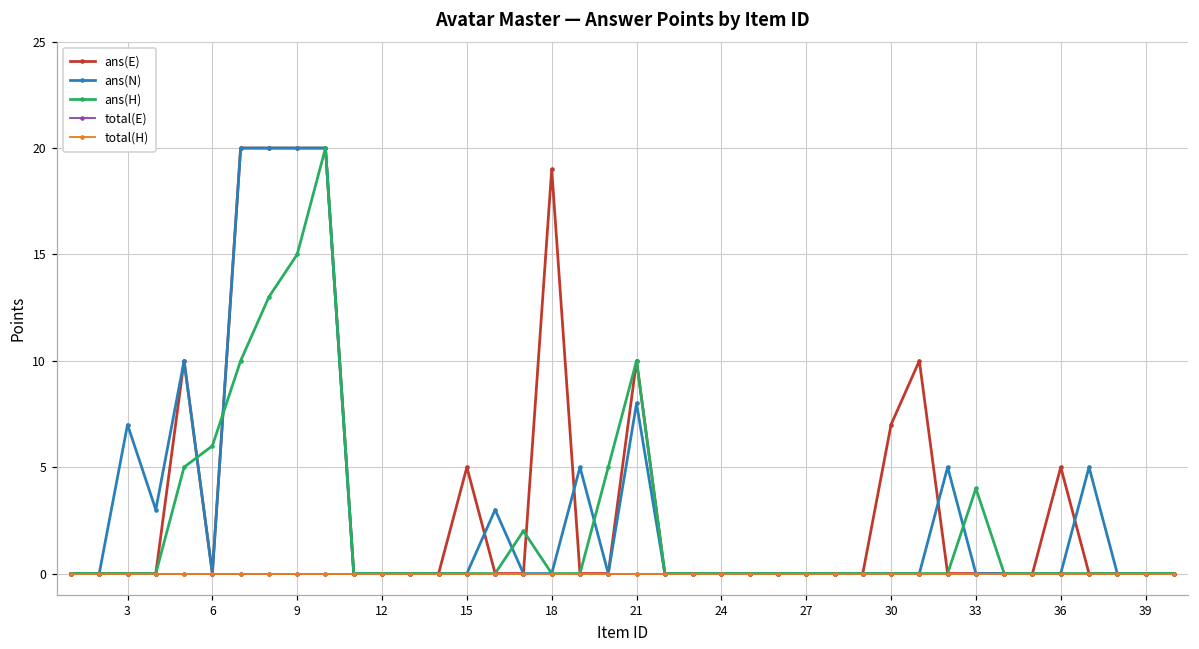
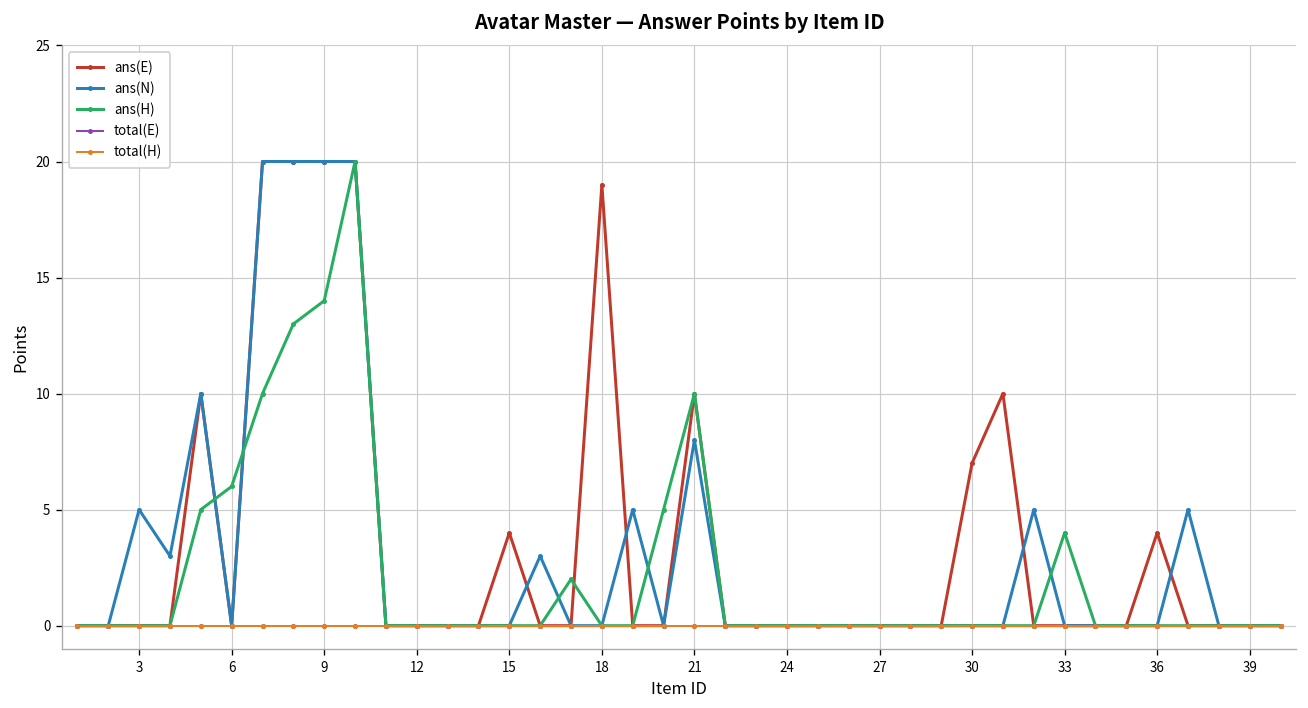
ans(N), 3: 7 -> 5
ans(H), 9: 15 -> 14
ans(E), 15: 5 -> 4
ans(E), 36: 5 -> 4
